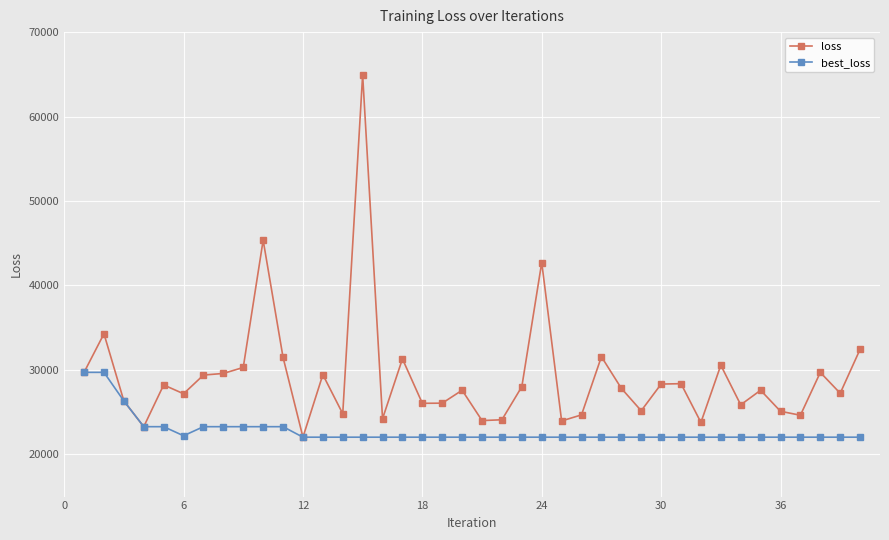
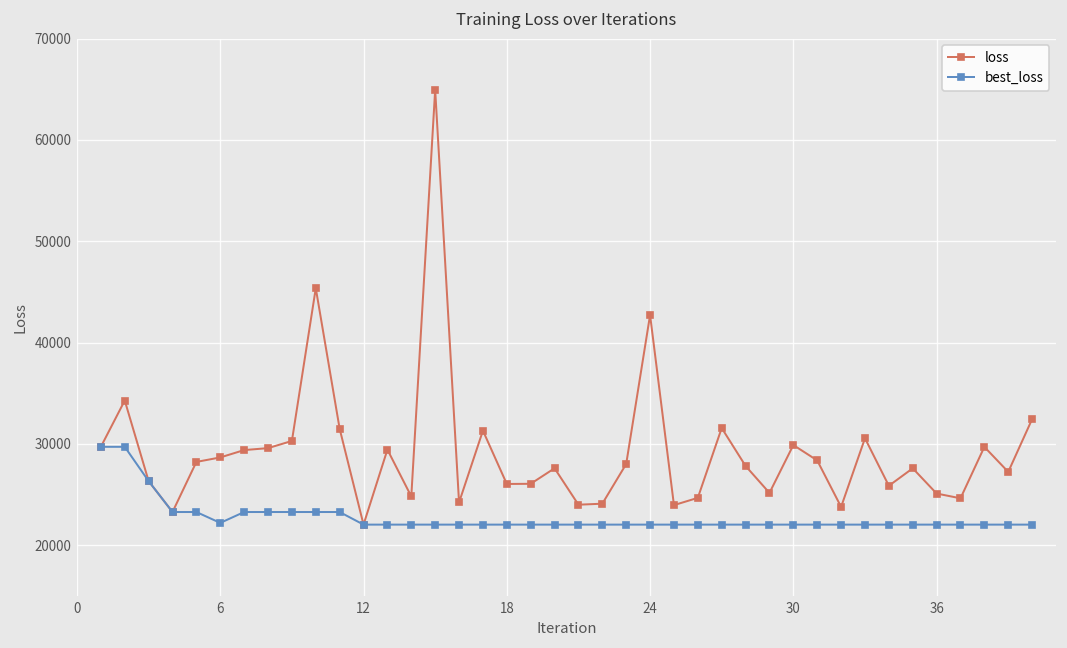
loss, 6: 27000 -> 29000
loss, 30: 28000 -> 30000
